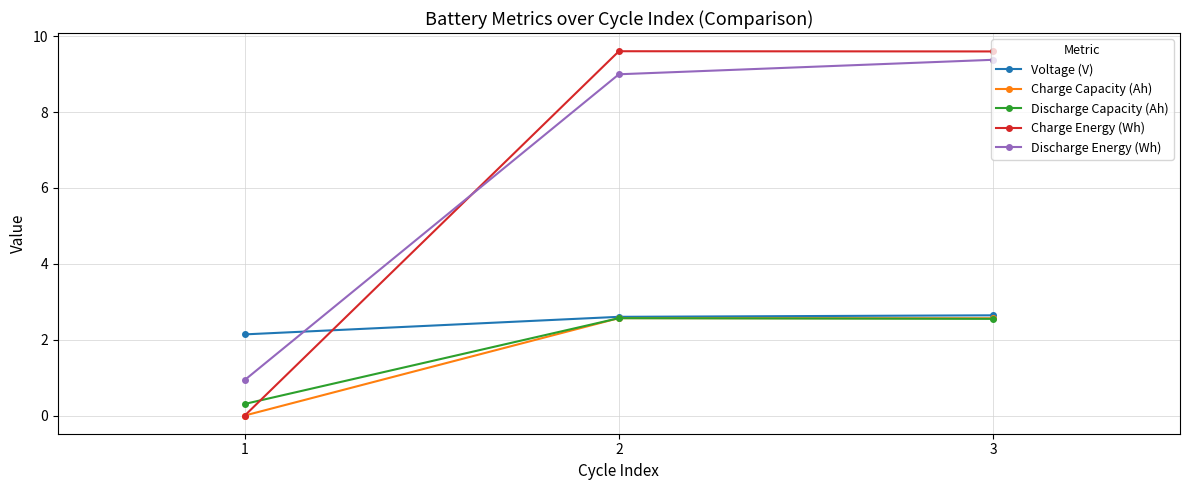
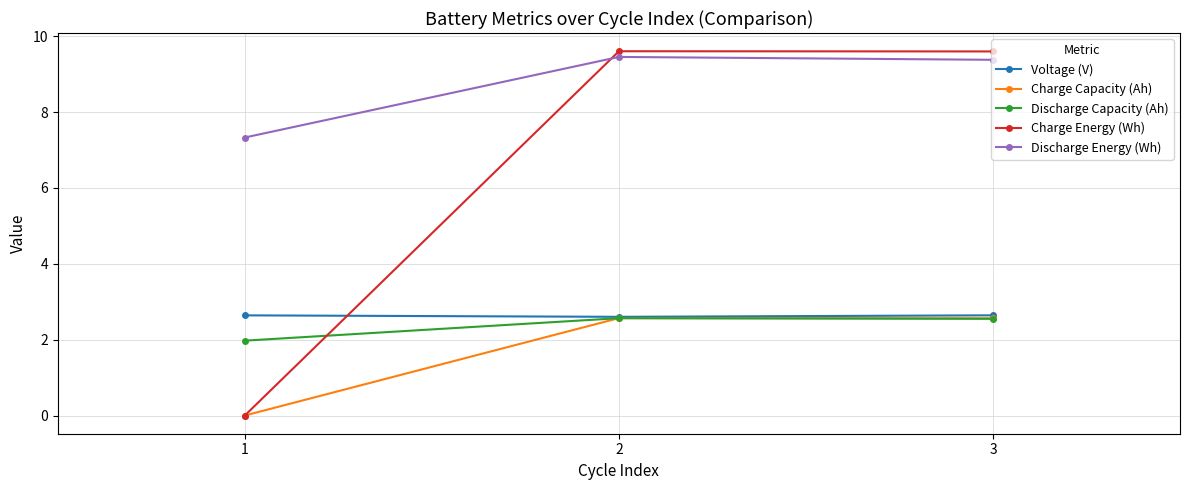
Voltage (V), 1: 2.1 -> 2.6
Discharge Capacity (Ah), 1: 0.3 -> 2.0
Discharge Energy (Wh), 1: 0.9 -> 7.3
Discharge Energy (Wh), 2: 9.0 -> 9.5
